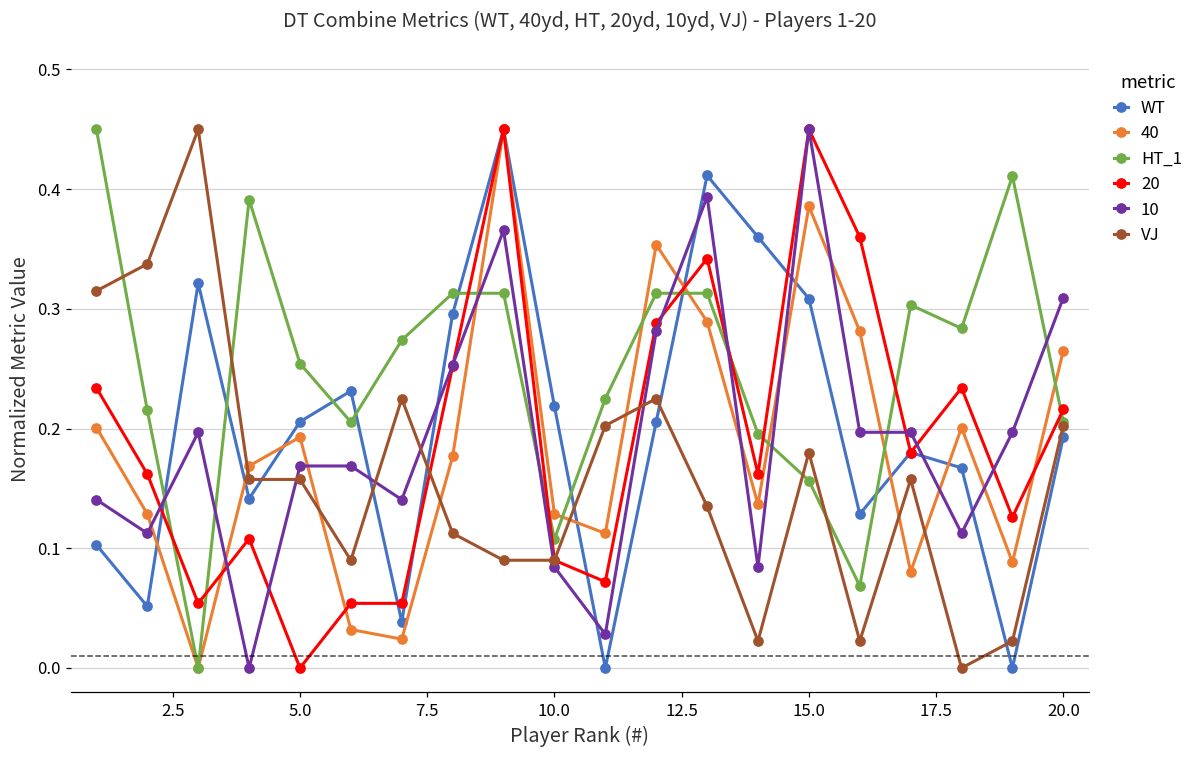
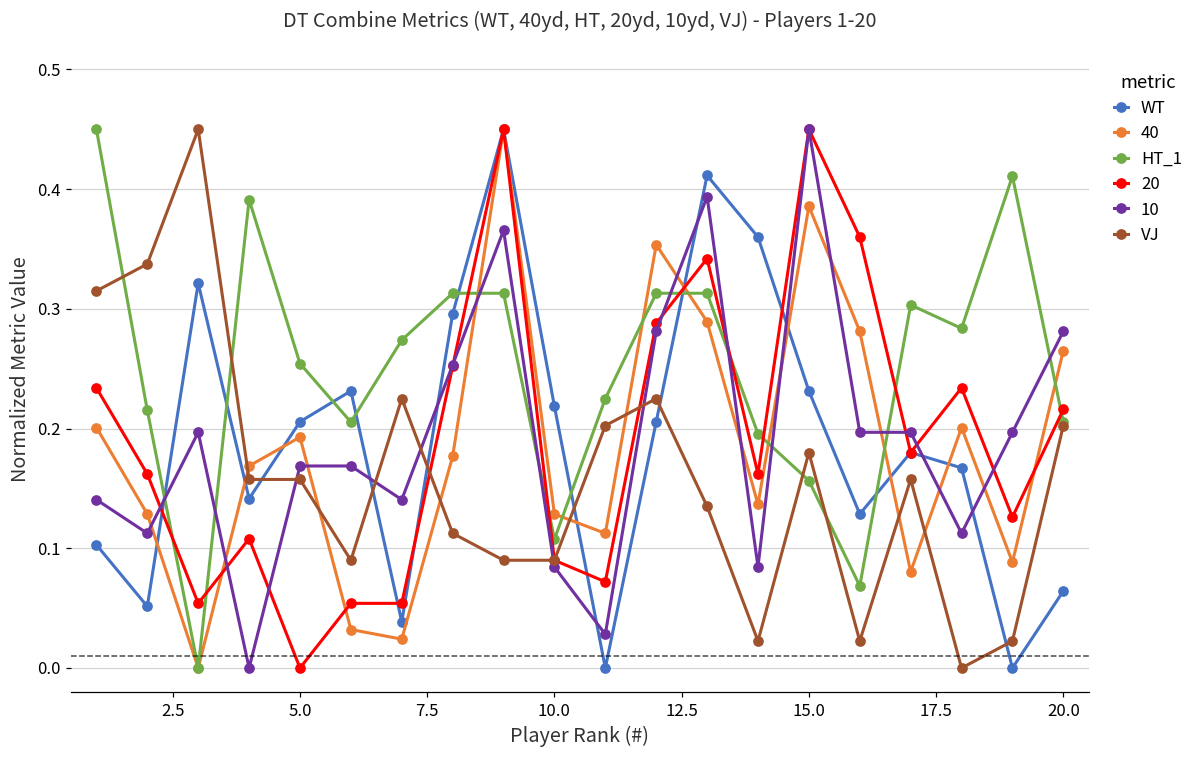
WT, 15.0: 0.309 -> 0.231
WT, 20.0: 0.193 -> 0.064
10, 20.0: 0.309 -> 0.281
